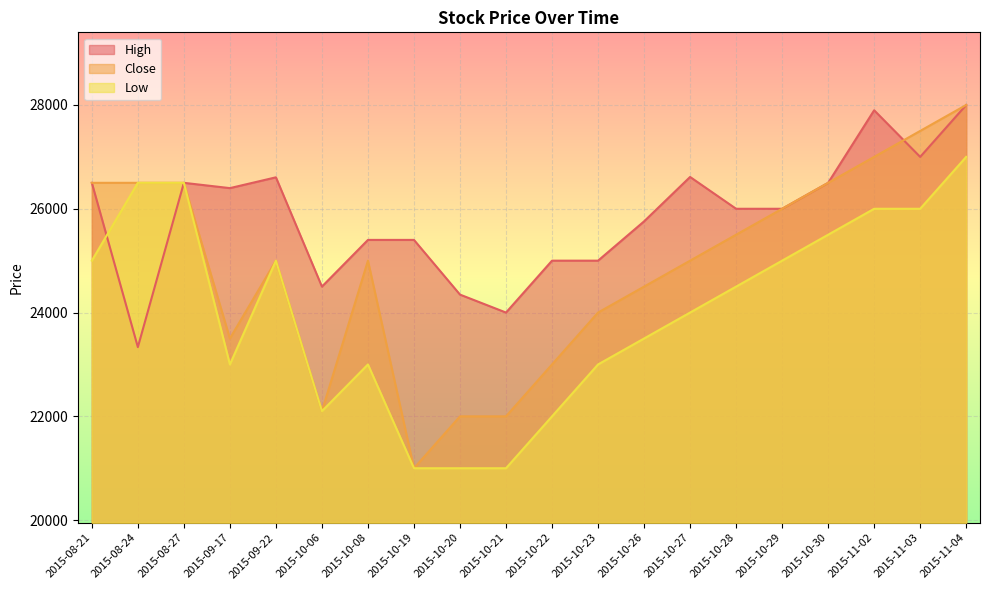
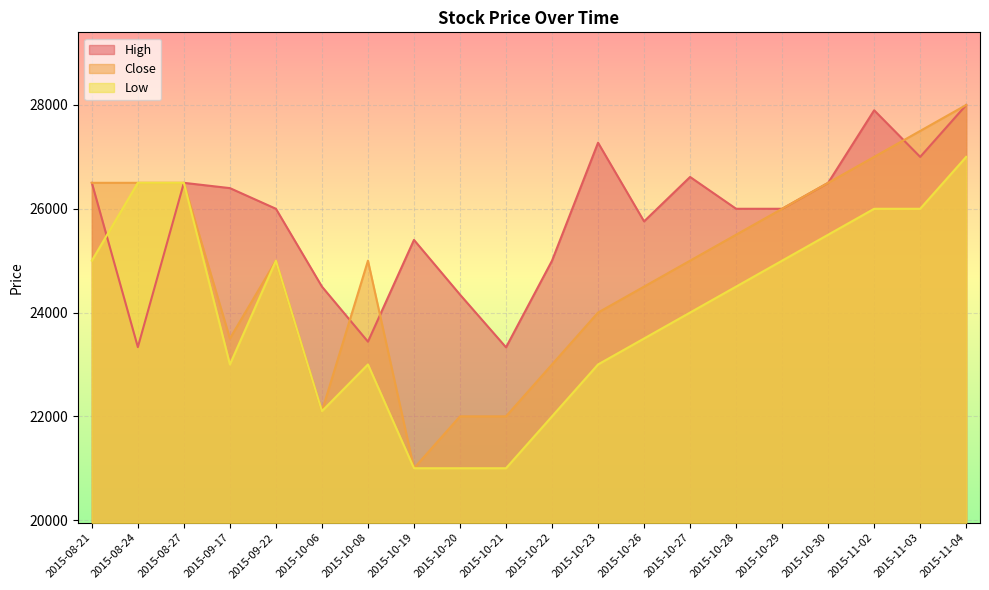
High, 2015-09-22: 26600 -> 26000
High, 2015-10-08: 25400 -> 23400
High, 2015-10-21: 24000 -> 23300
High, 2015-10-23: 25000 -> 27300
